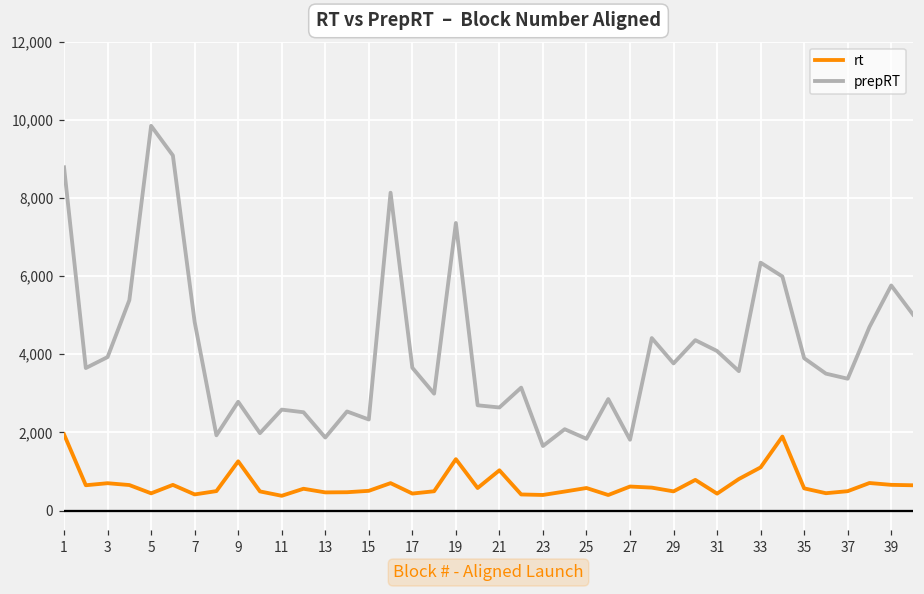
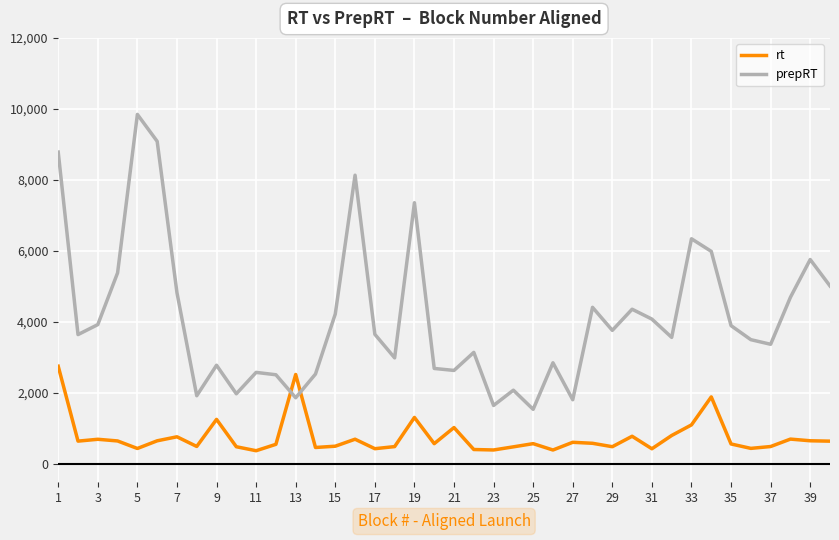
rt, 1: 2,000 -> 2,800
rt, 7: 400 -> 800
rt, 13: 500 -> 2,500
prepRT, 15: 2,300 -> 4,200
prepRT, 25: 1,800 -> 1,500
